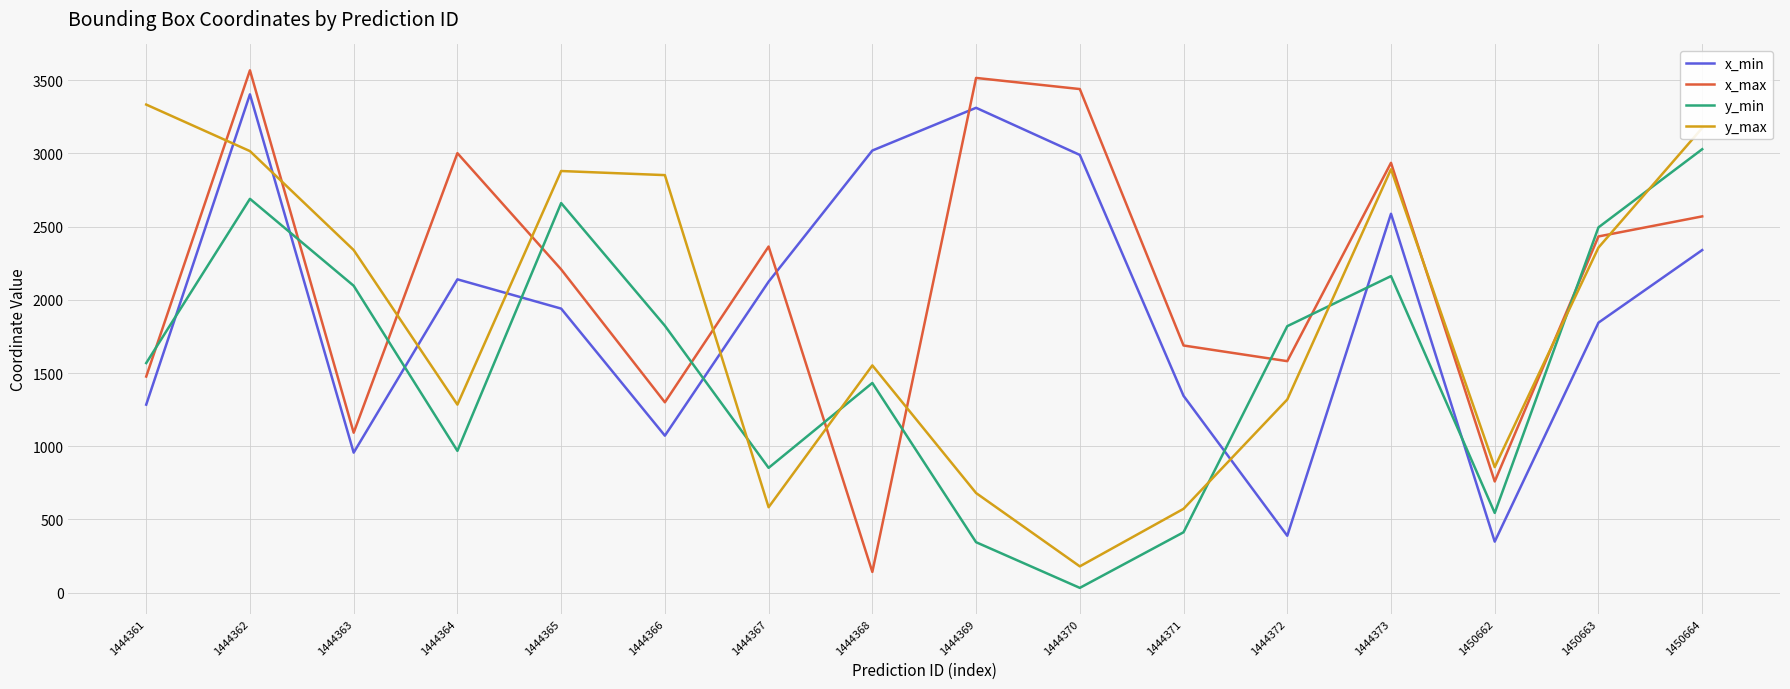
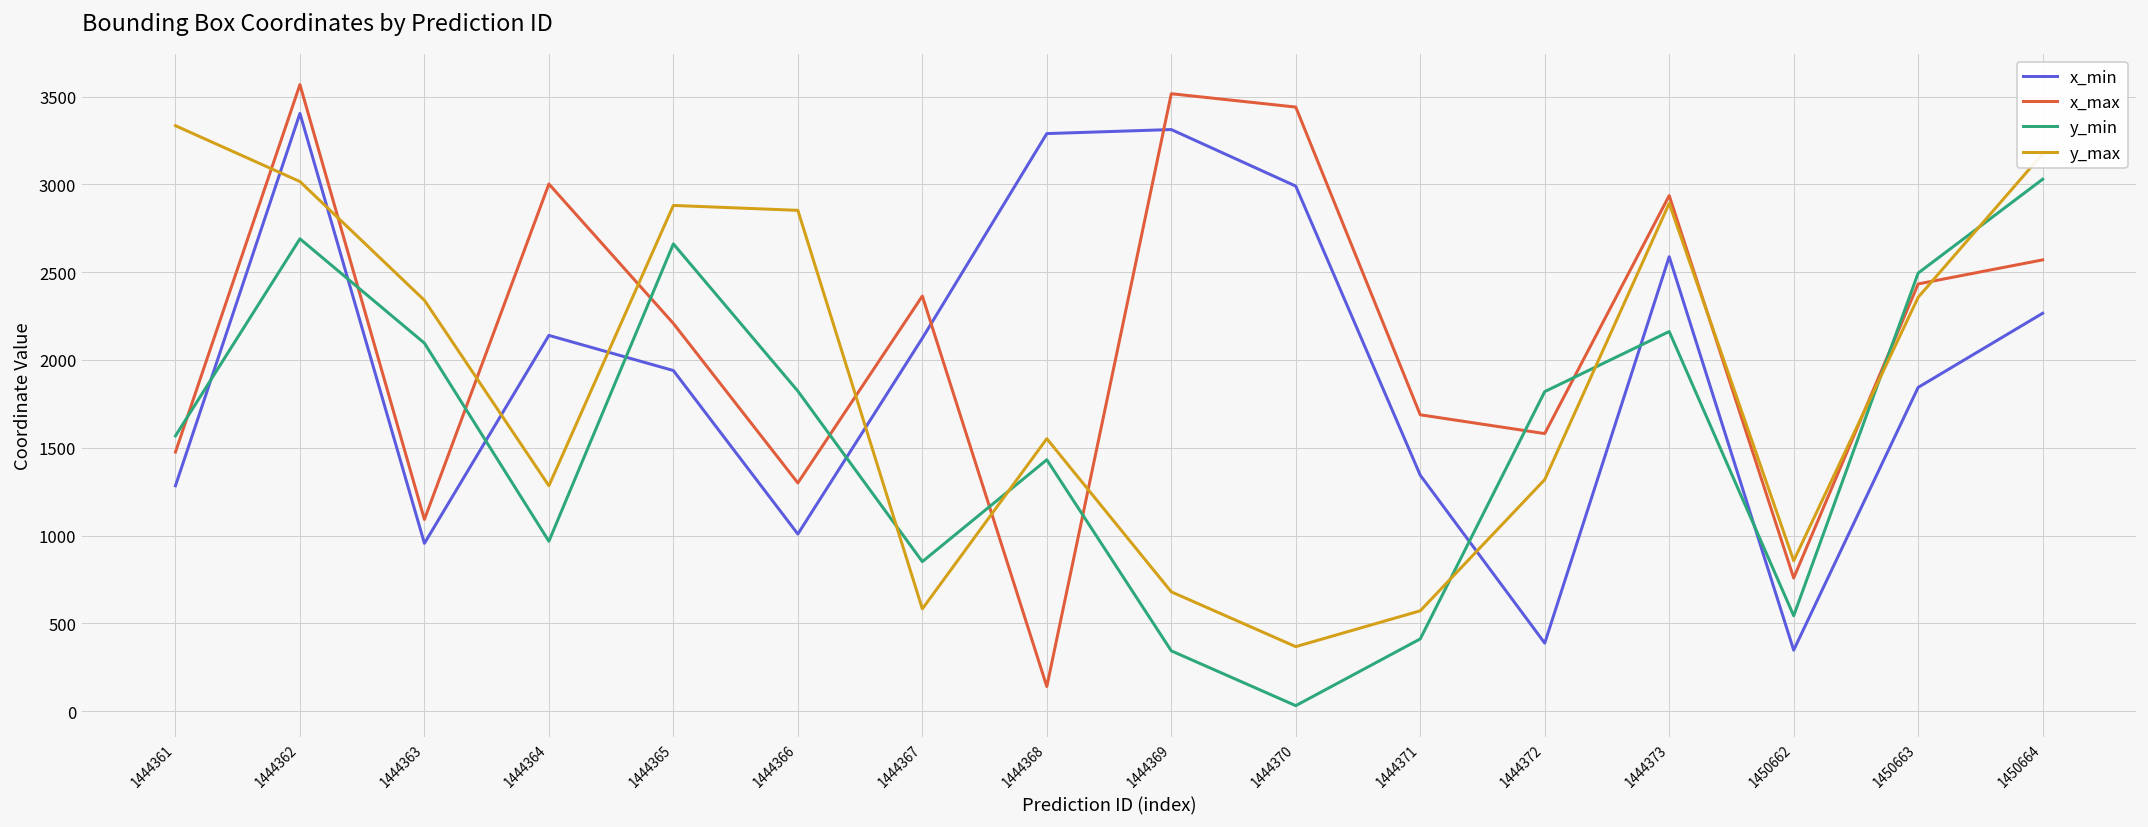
x_min, 1444366: 1070 -> 1010
x_min, 1444368: 3020 -> 3290
y_max, 1444370: 180 -> 370
x_min, 1450664: 2340 -> 2270
